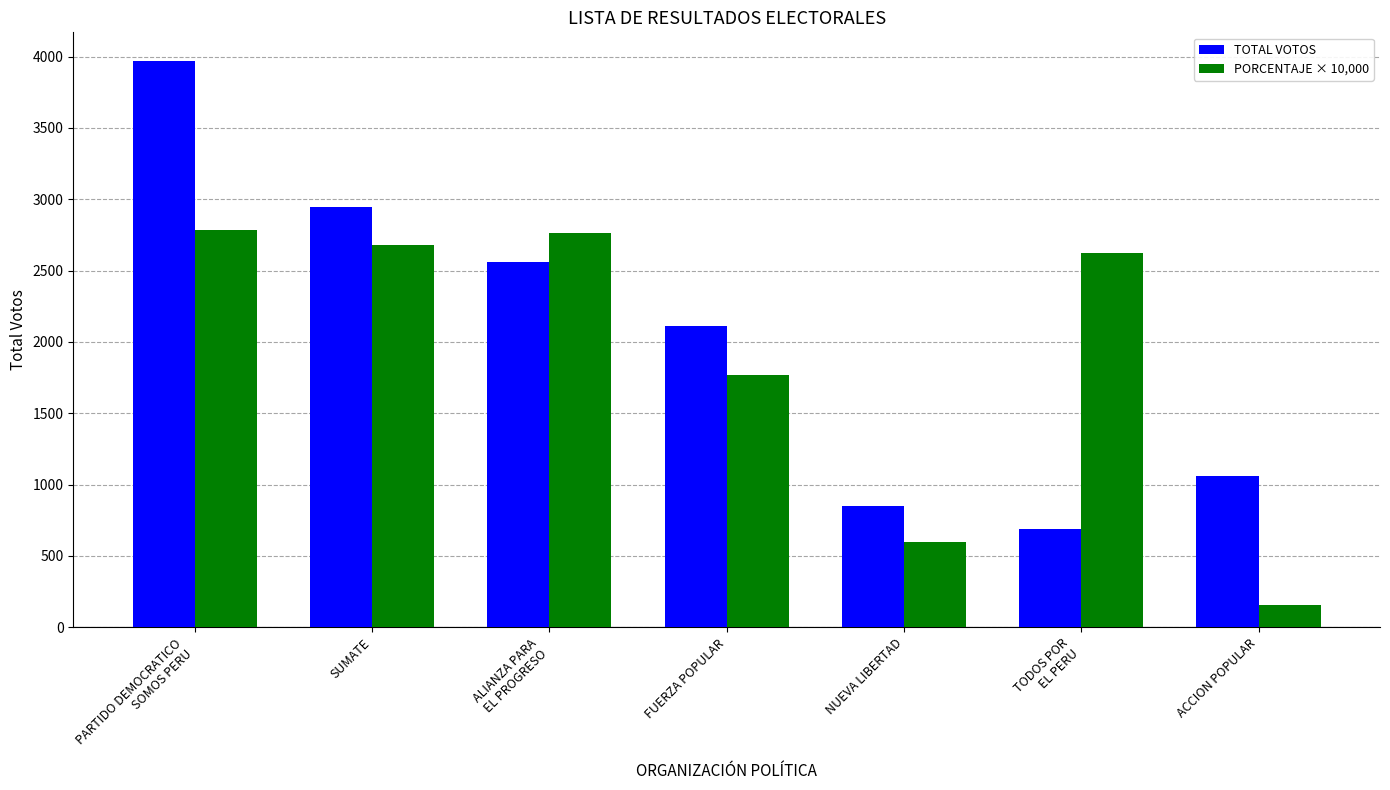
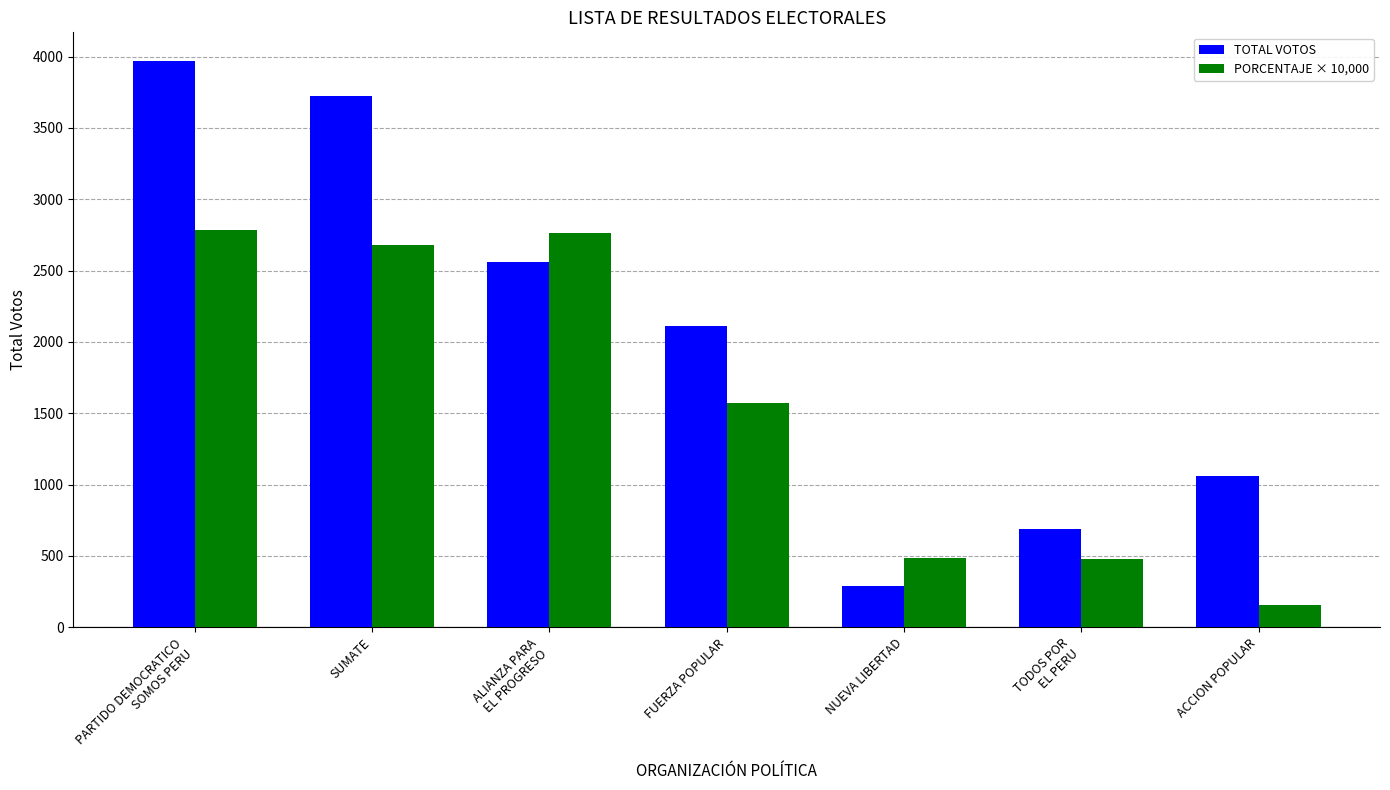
TOTAL VOTOS, SUMATE: 2950 -> 3730
PORCENTAJE × 10,000, FUERZA POPULAR: 1770 -> 1570
TOTAL VOTOS, NUEVA LIBERTAD: 850 -> 290
PORCENTAJE × 10,000, NUEVA LIBERTAD: 600 -> 490
PORCENTAJE × 10,000, TODOS POR EL PERU: 2620 -> 480
